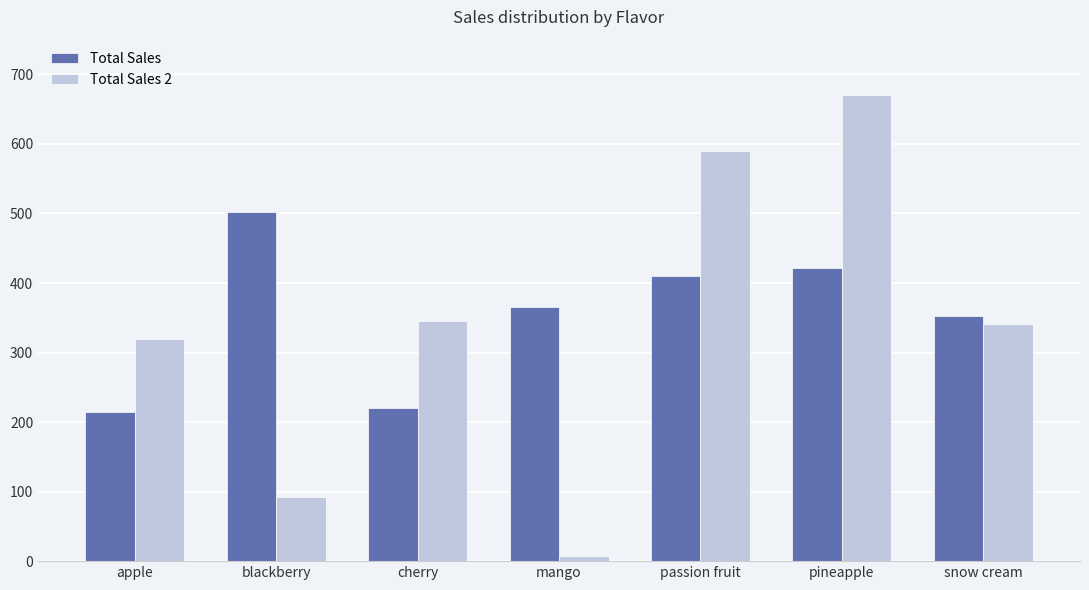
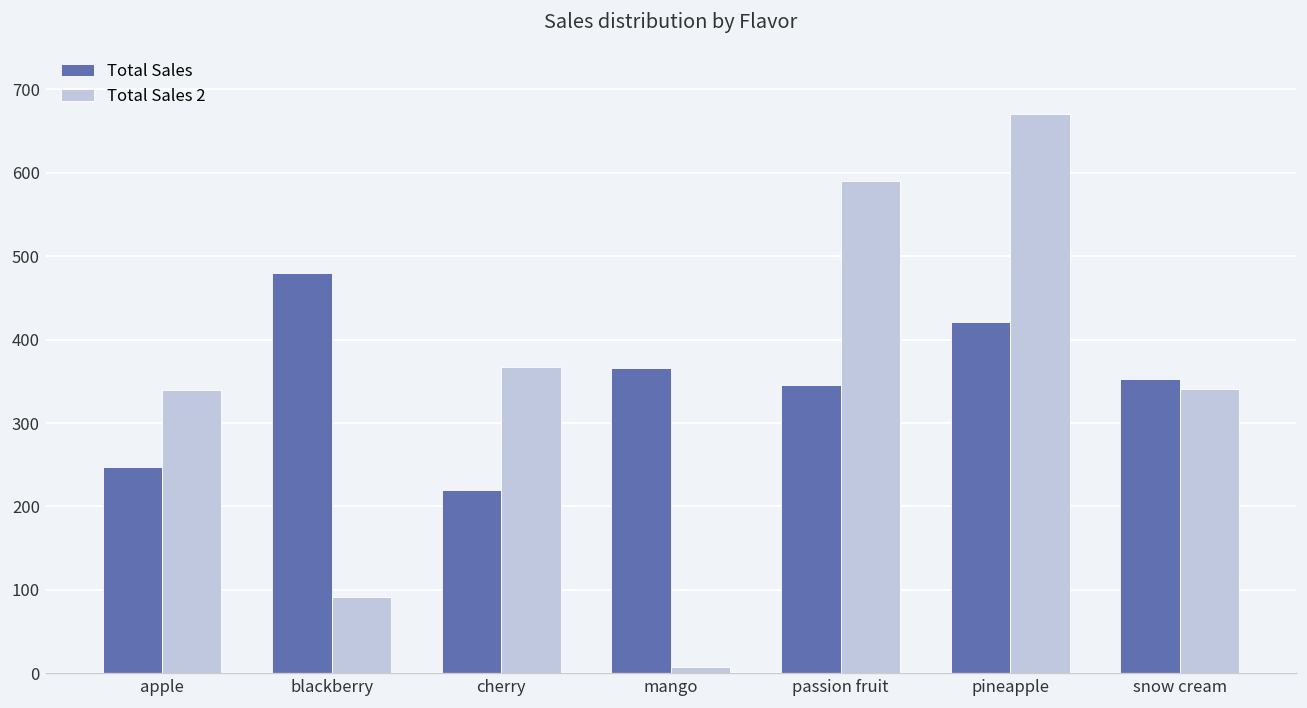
Total Sales, apple: 220 -> 250
Total Sales 2, apple: 320 -> 340
Total Sales, blackberry: 500 -> 480
Total Sales 2, cherry: 350 -> 370
Total Sales, passion fruit: 410 -> 350
